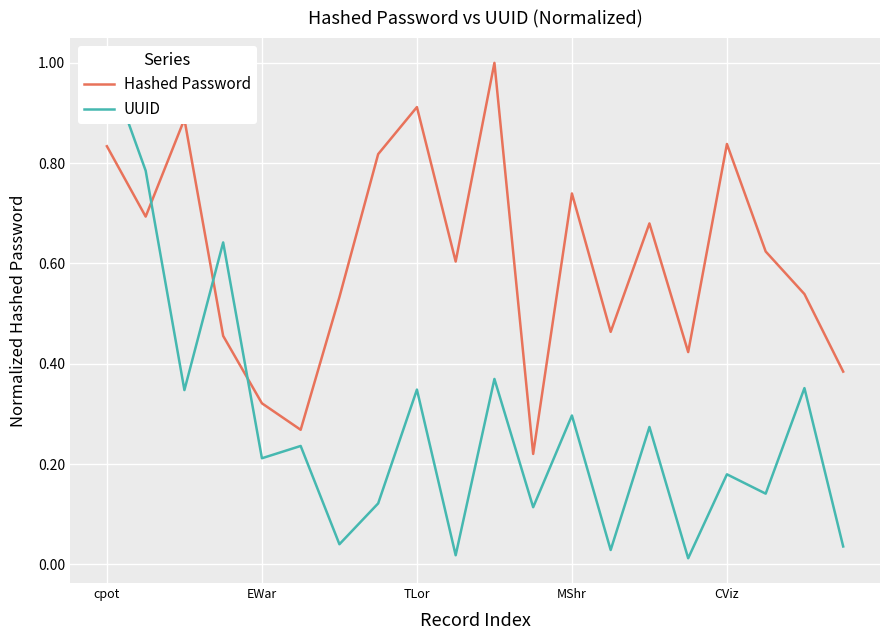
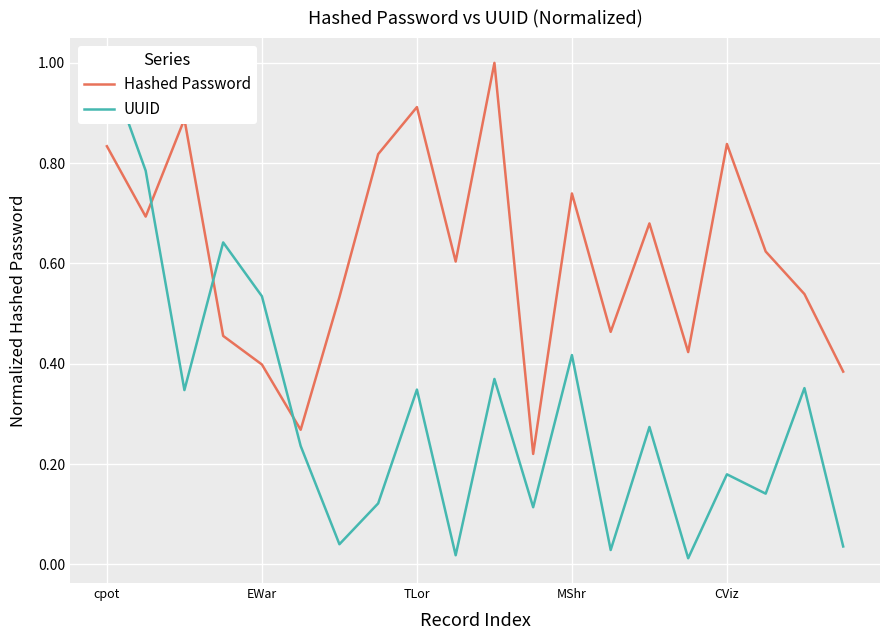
Hashed Password, EWar: 0.32 -> 0.40
UUID, EWar: 0.21 -> 0.53
UUID, MShr: 0.30 -> 0.42
